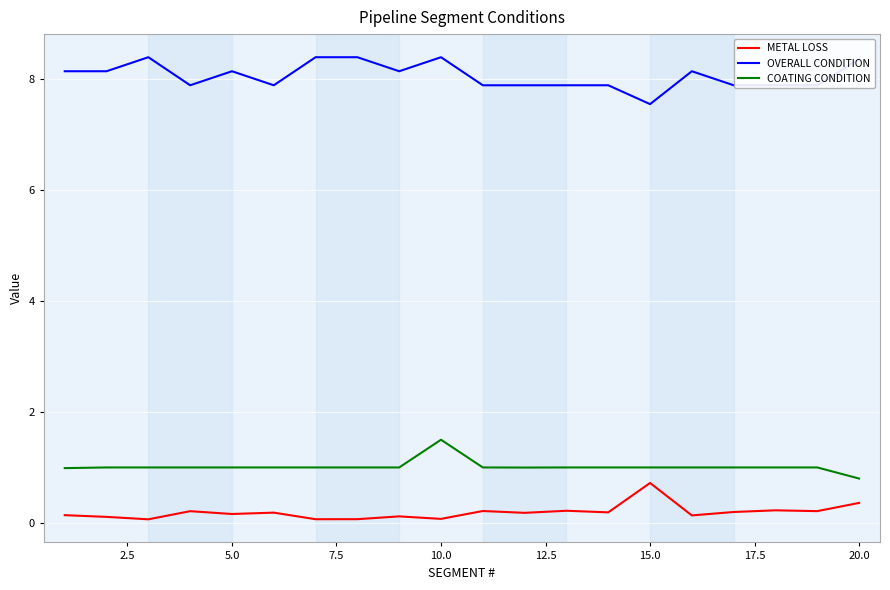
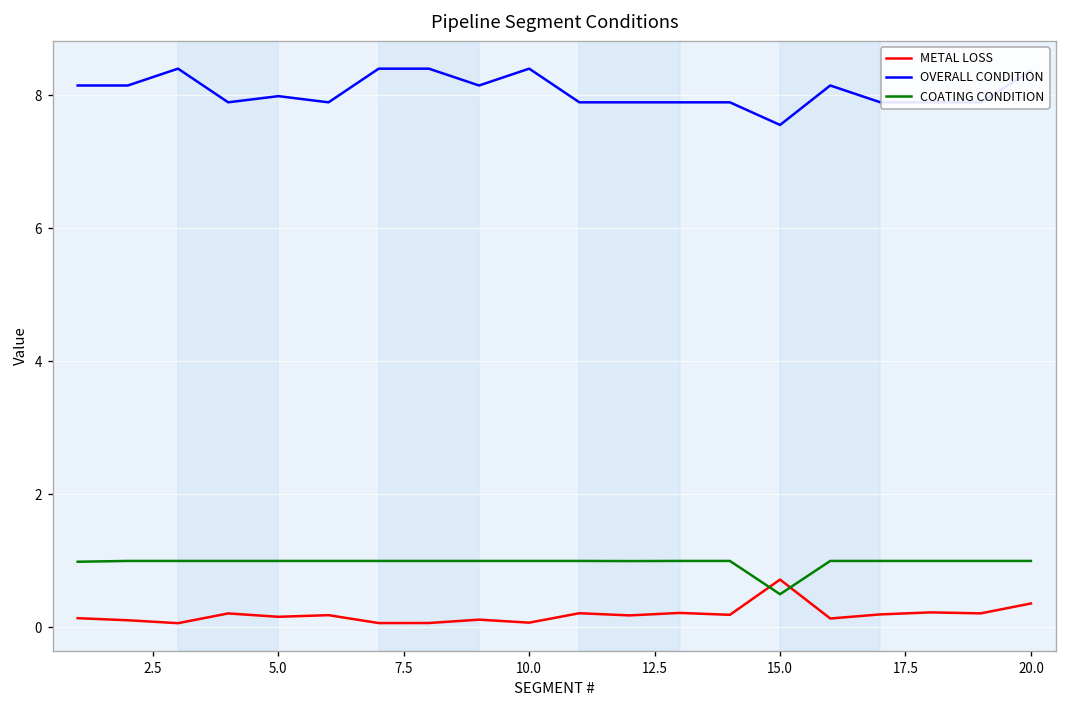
OVERALL CONDITION, 5.0: 8.1 -> 8.0
COATING CONDITION, 10.0: 1.5 -> 1.0
COATING CONDITION, 15.0: 1.0 -> 0.5
COATING CONDITION, 20.0: 0.8 -> 1.0
